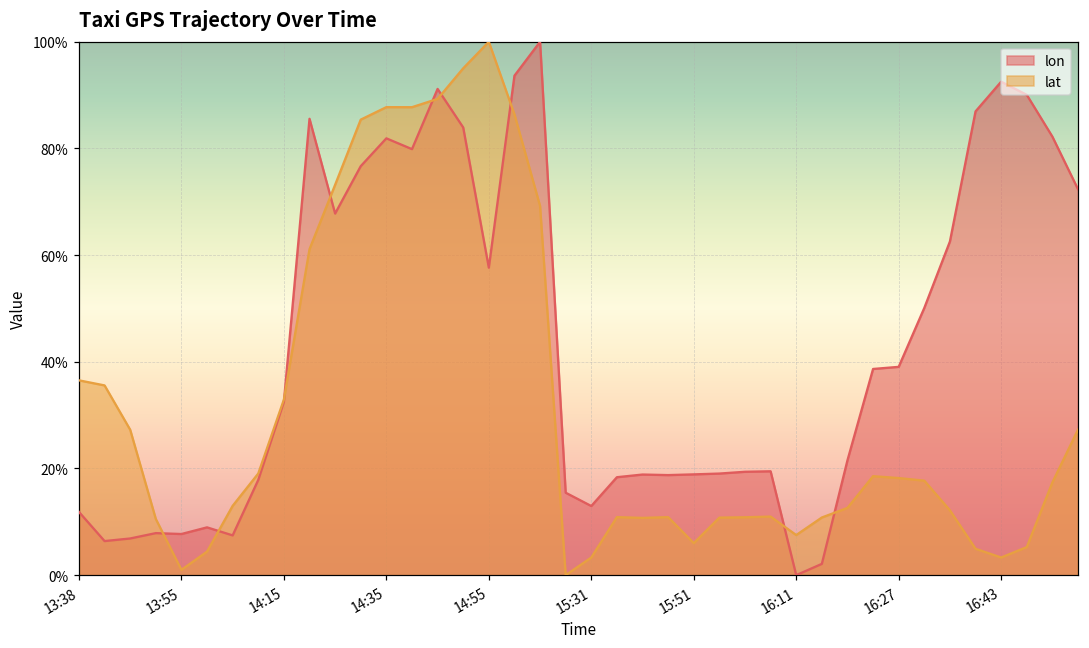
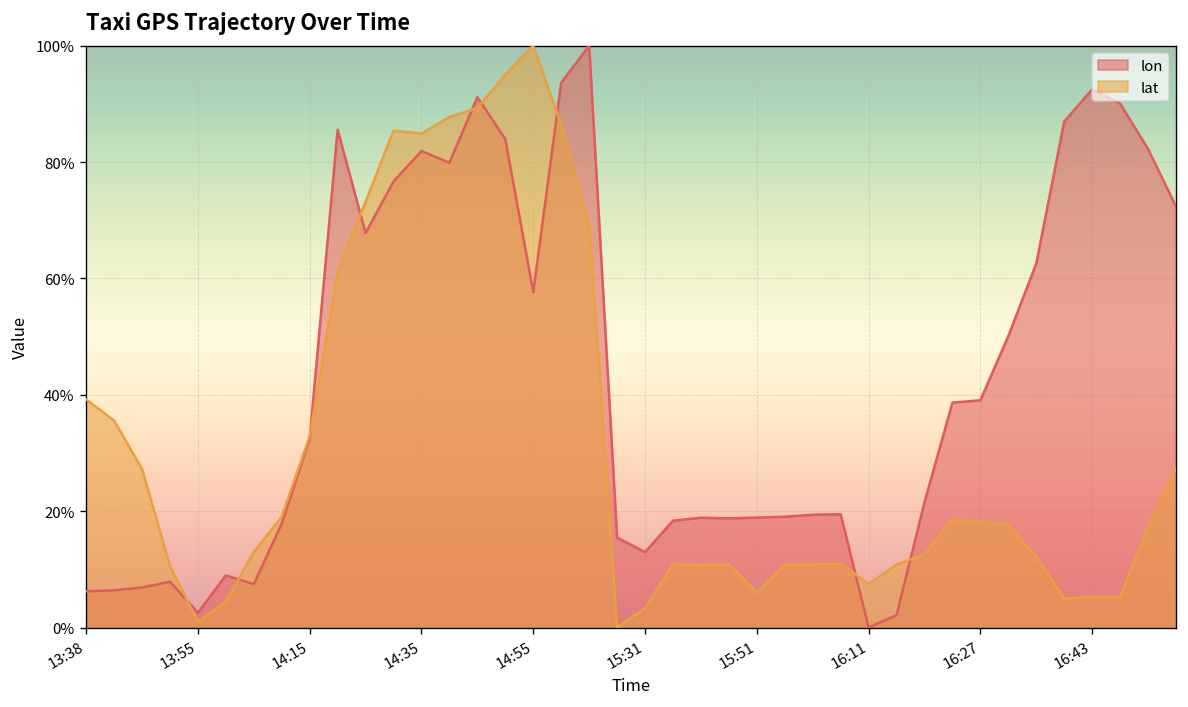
lon, 13:38: 12% -> 6%
lat, 13:38: 37% -> 39%
lon, 13:55: 8% -> 3%
lat, 14:35: 88% -> 85%
lat, 16:43: 3% -> 5%
